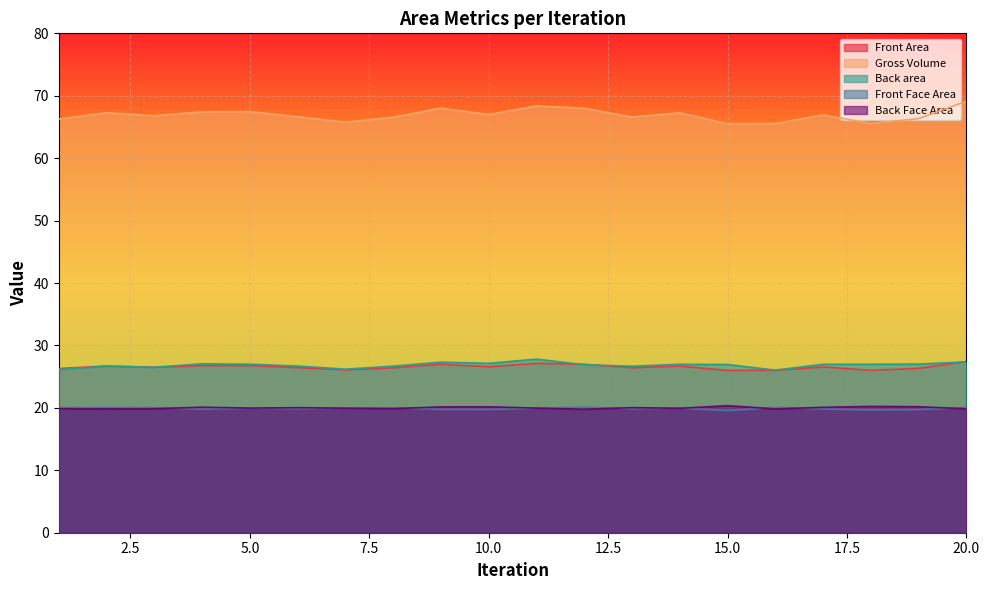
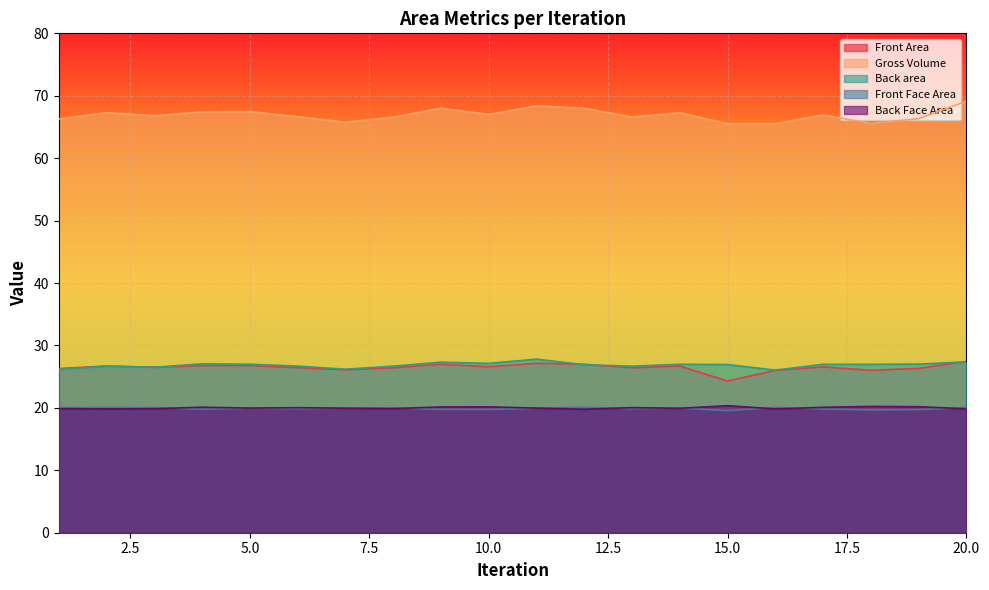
Front Area, 15.0: 26 -> 24
